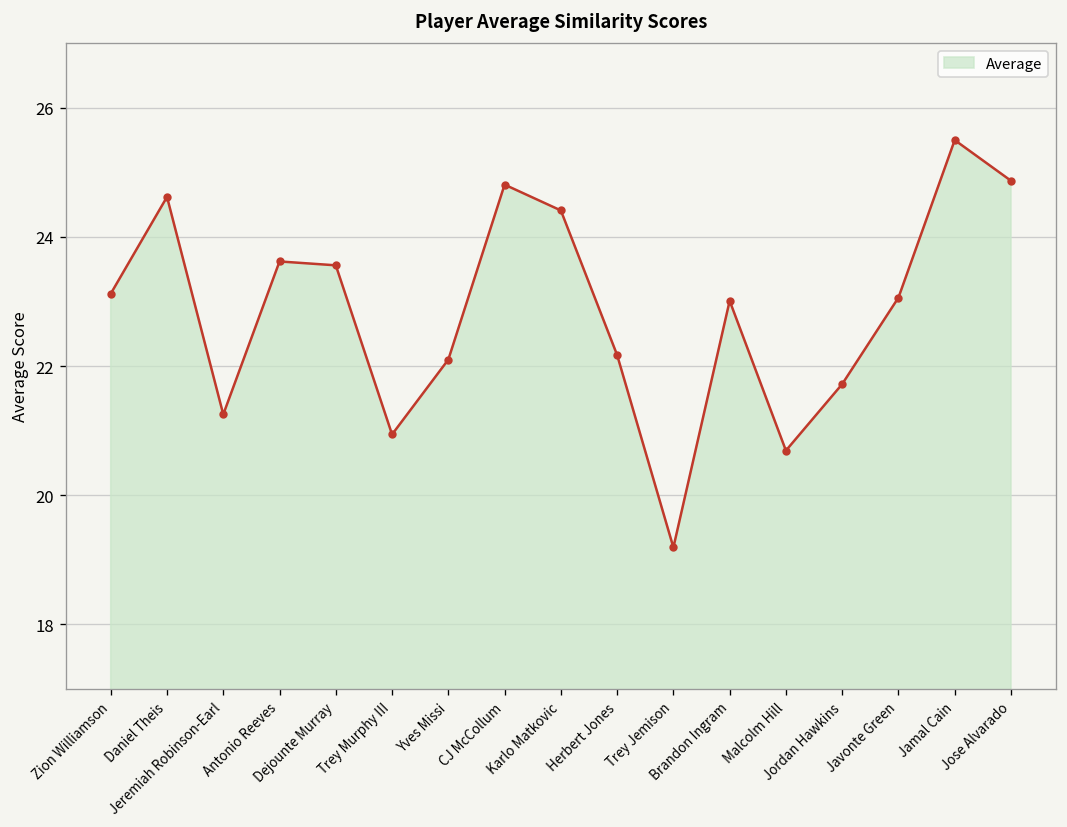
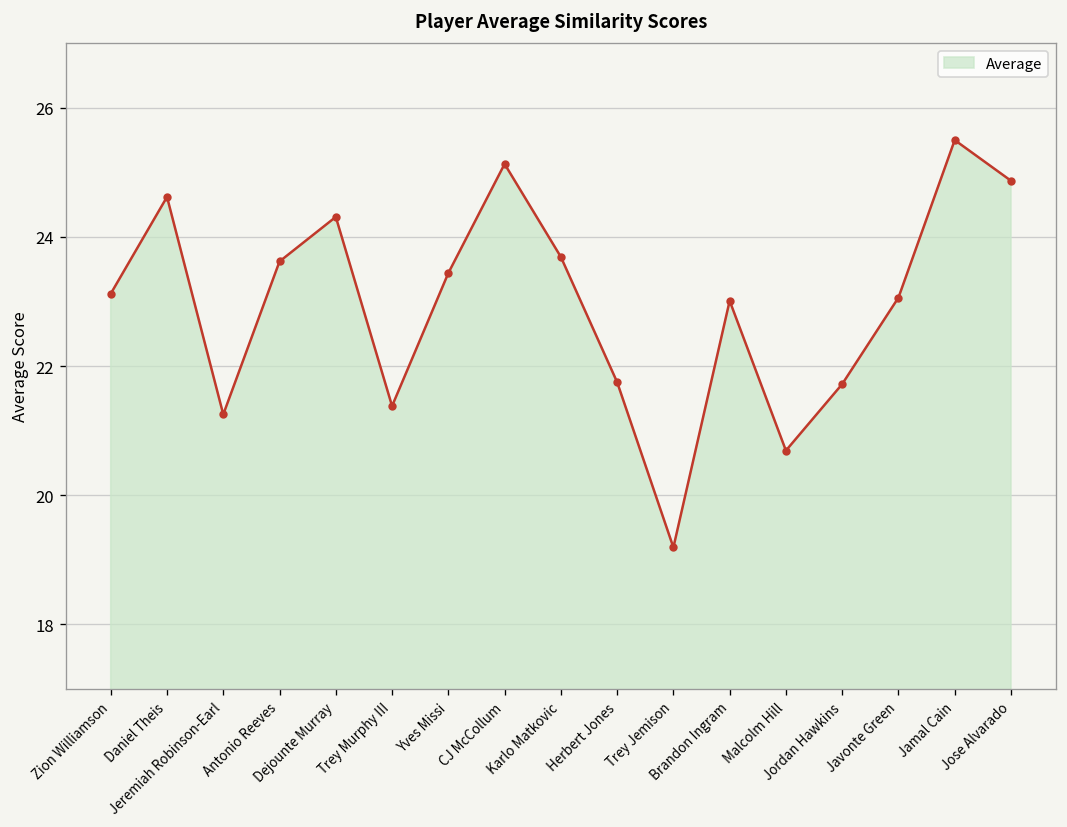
Dejounte Murray: 23.6 -> 24.3
Trey Murphy III: 20.9 -> 21.4
Yves Missi: 22.1 -> 23.4
CJ McCollum: 24.8 -> 25.1
Karlo Matkovic: 24.4 -> 23.7
Herbert Jones: 22.2 -> 21.8
